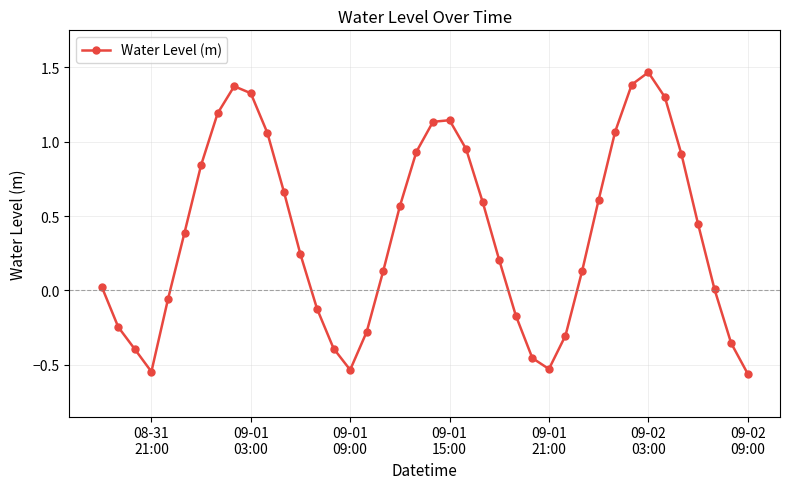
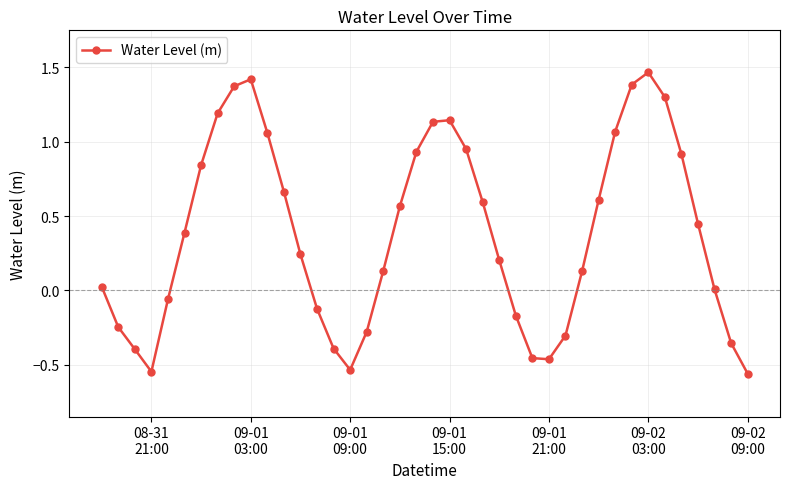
09-01 03:00: 1.33 -> 1.42
09-01 21:00: -0.53 -> -0.46
